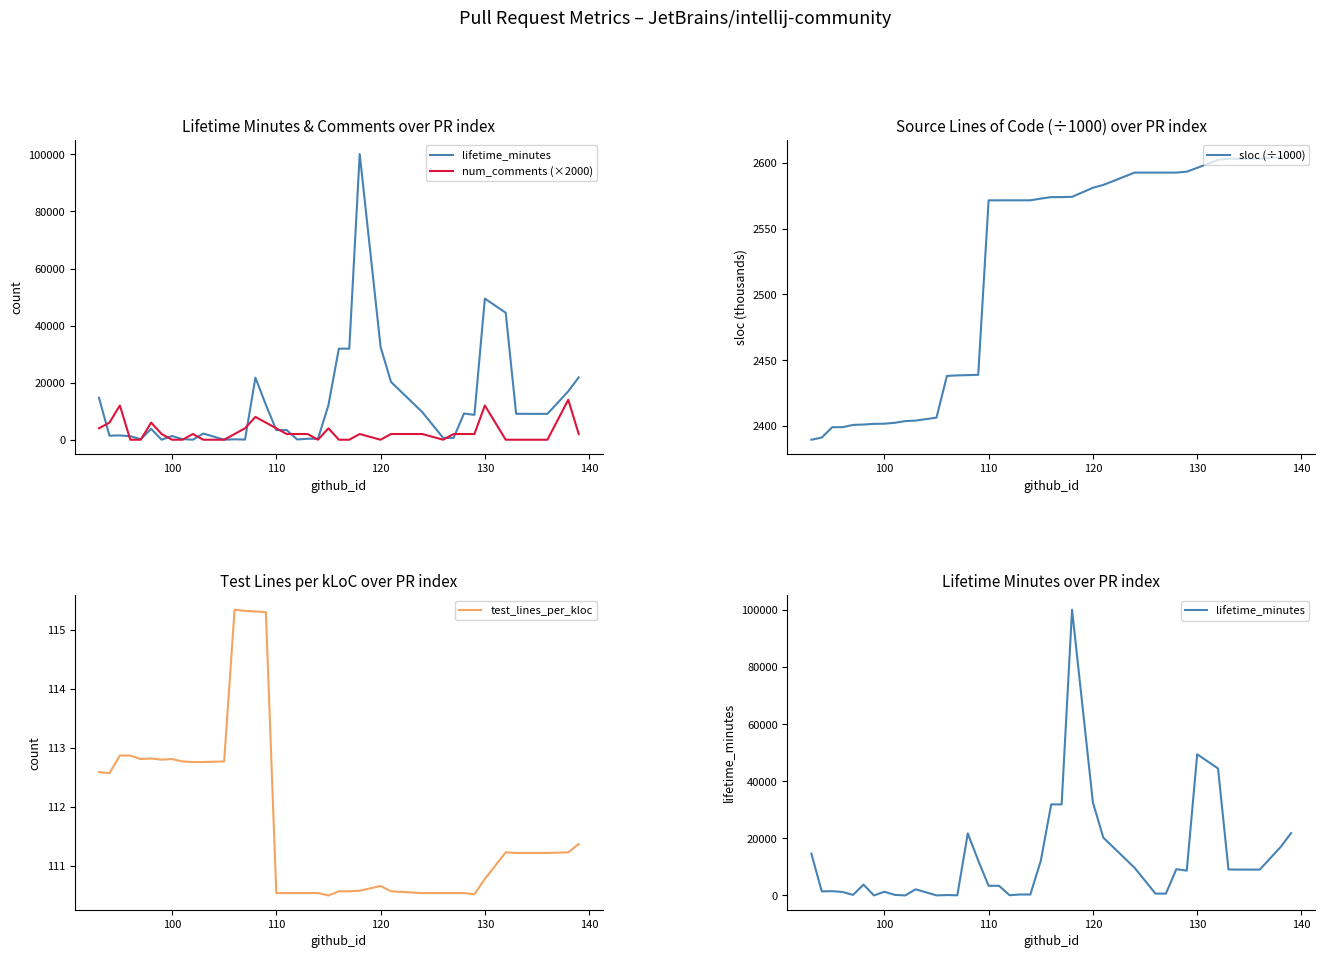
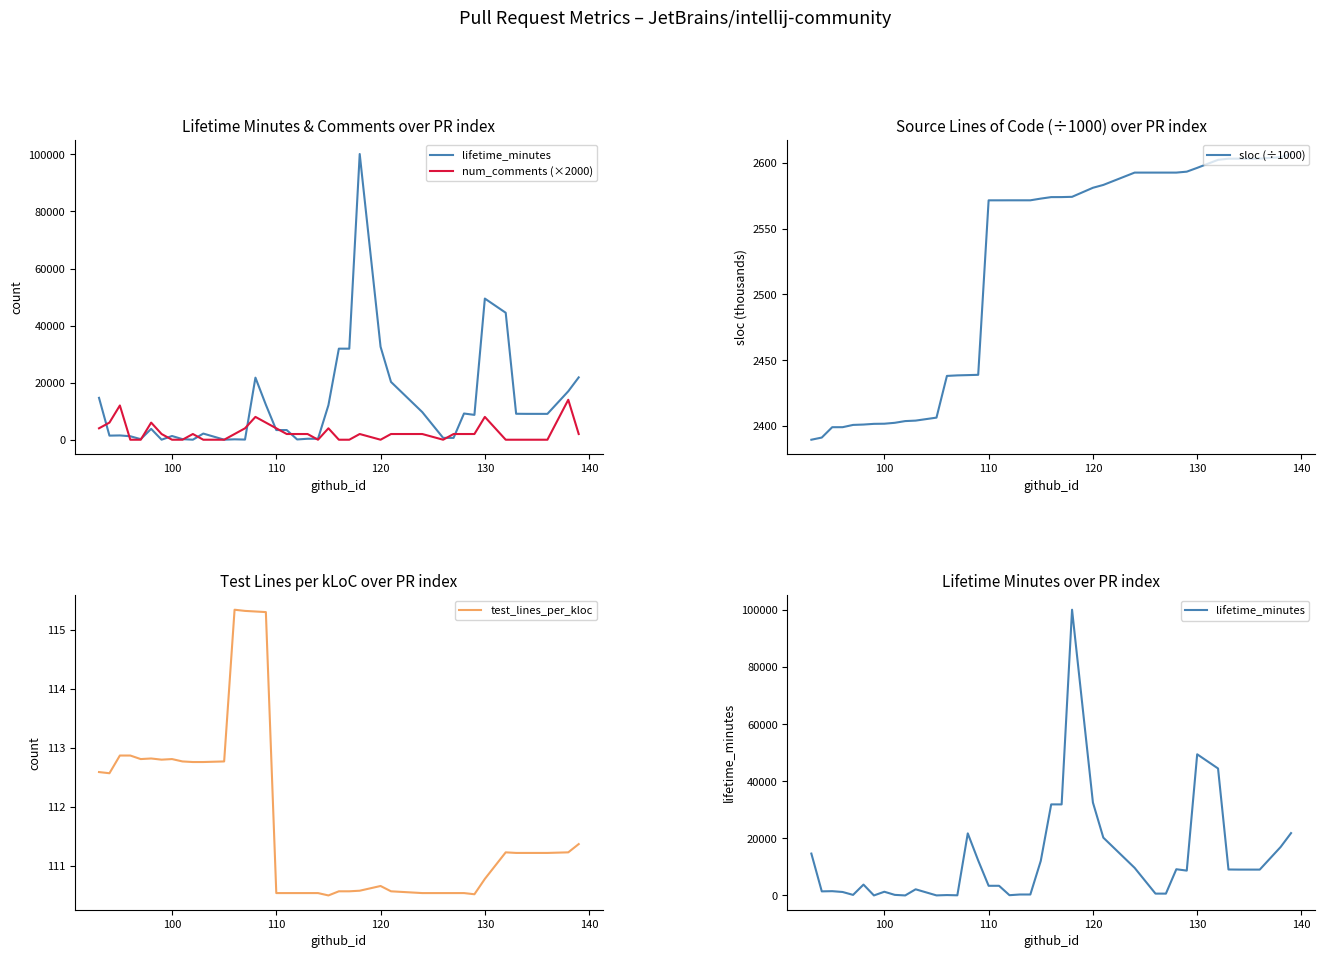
Lifetime Minutes & Comments over PR index, num_comments (×2000), 130: 12000 -> 8000
